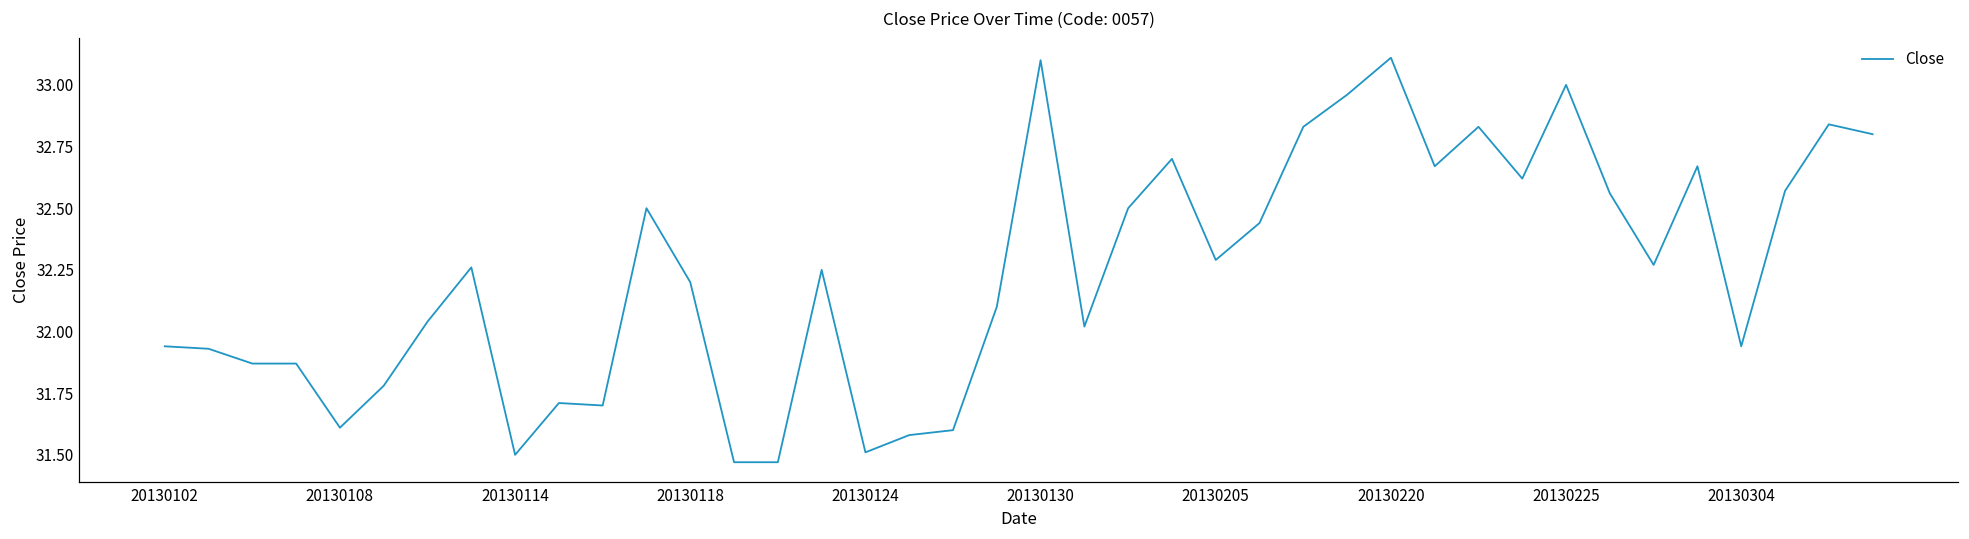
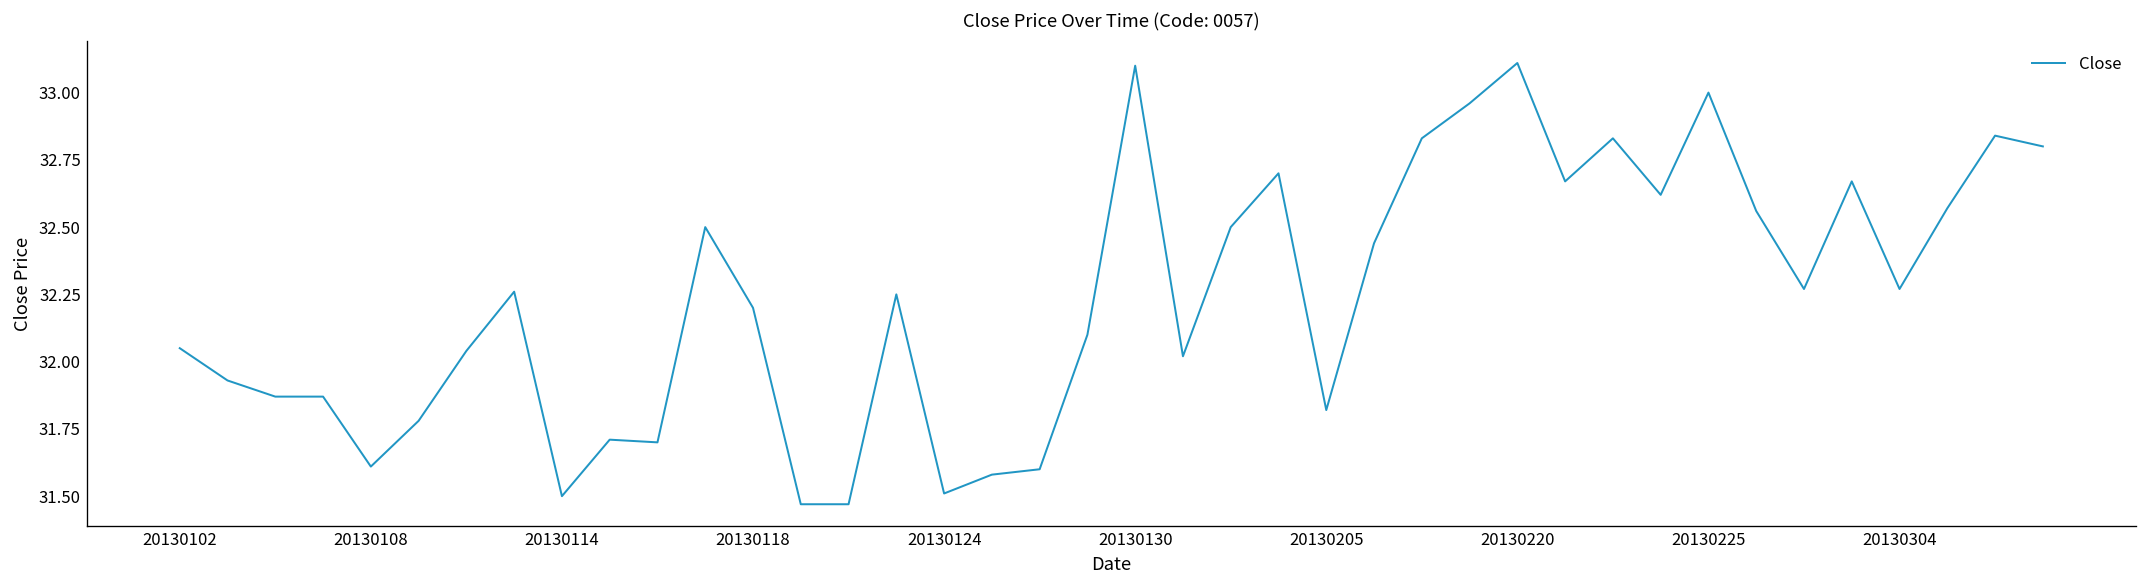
20130102: 31.94 -> 32.05
20130205: 32.29 -> 31.82
20130304: 31.94 -> 32.27
